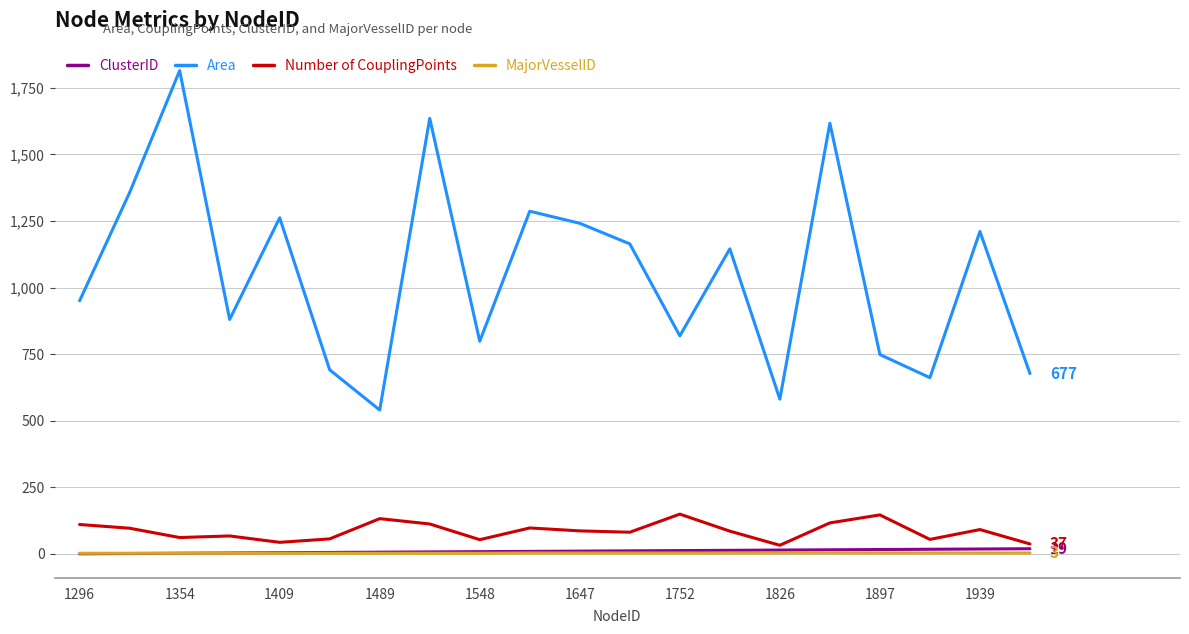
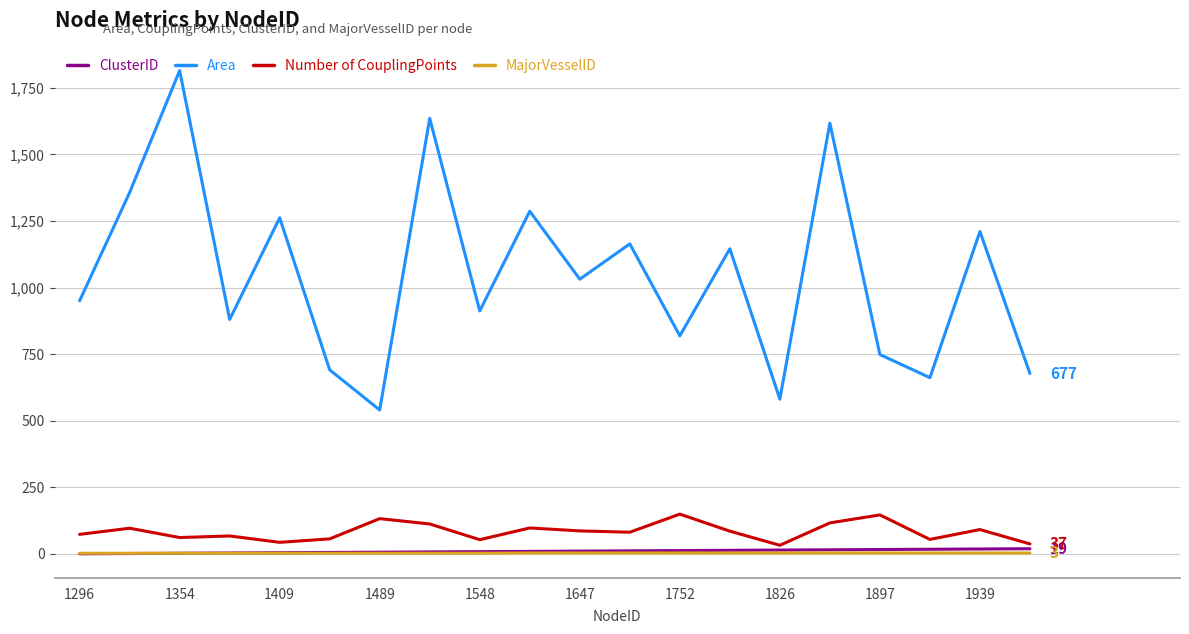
Number of CouplingPoints, 1296: 110 -> 70
Area, 1548: 800 -> 910
Area, 1647: 1,240 -> 1,030
